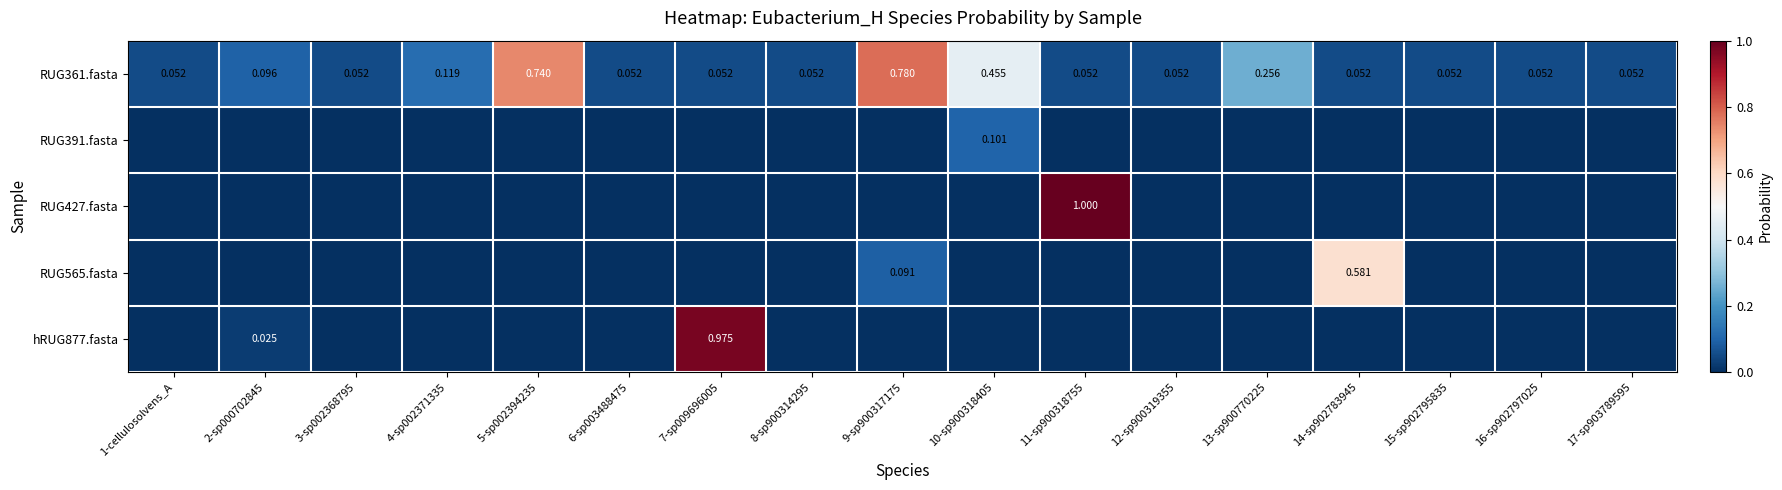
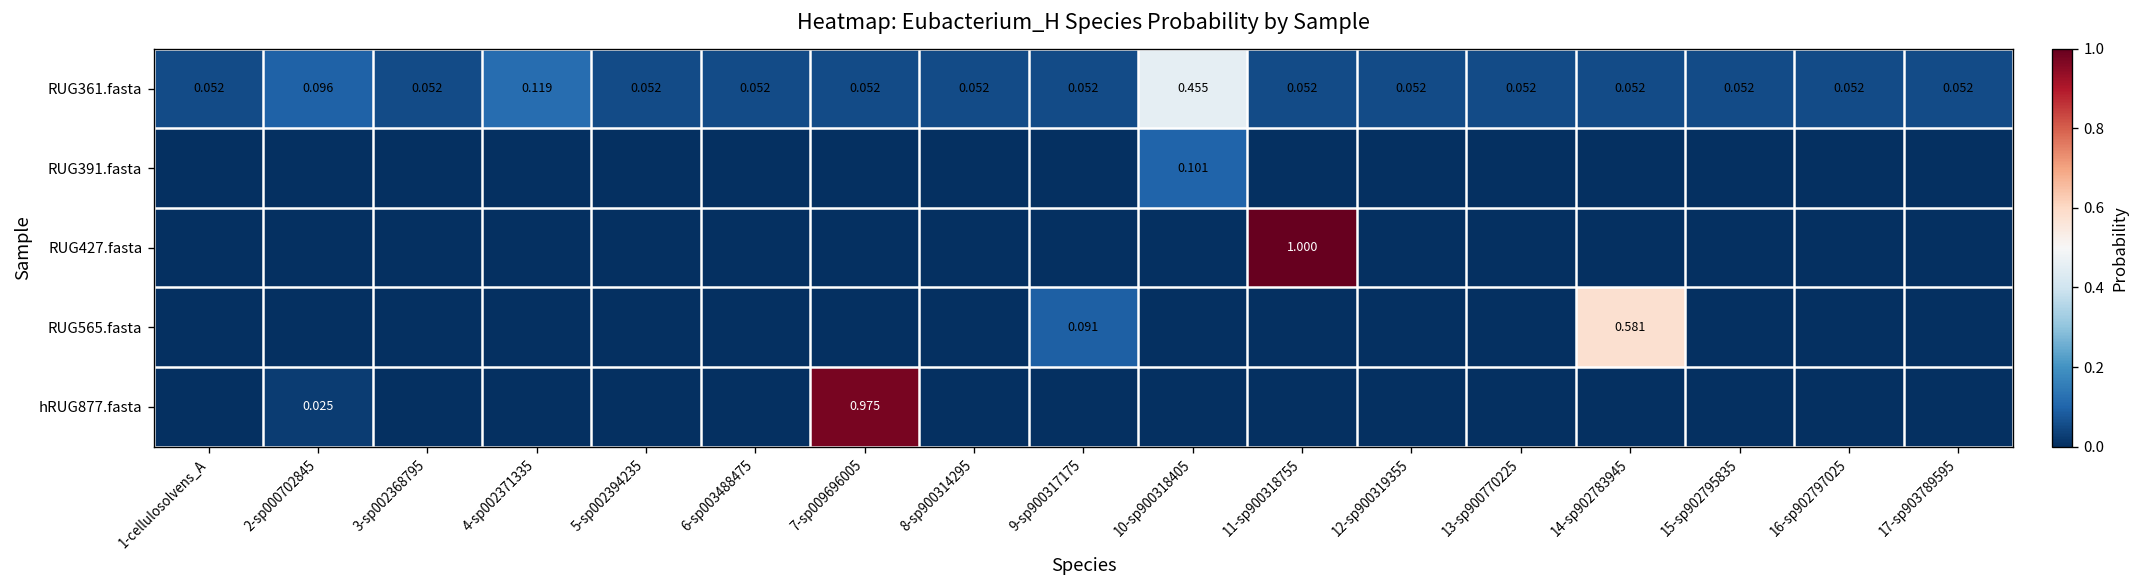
RUG361.fasta, 5-sp002394235: 0.740 -> 0.052
RUG361.fasta, 9-sp900317175: 0.780 -> 0.052
RUG361.fasta, 13-sp900770225: 0.256 -> 0.052
